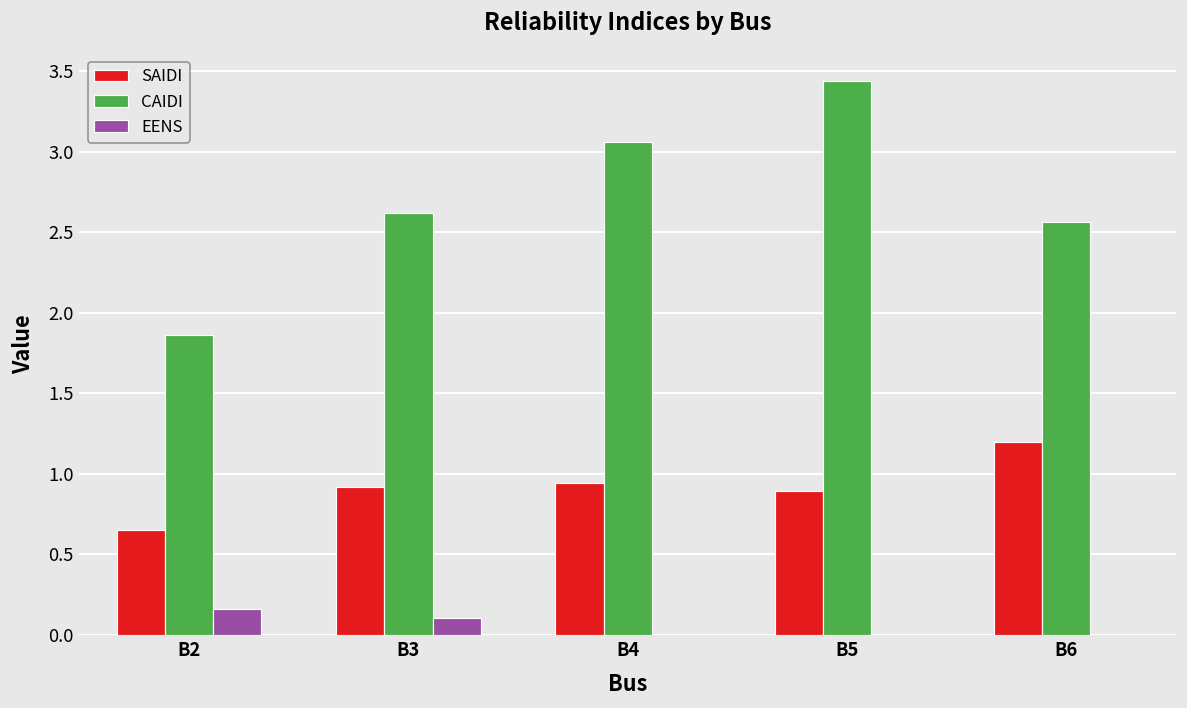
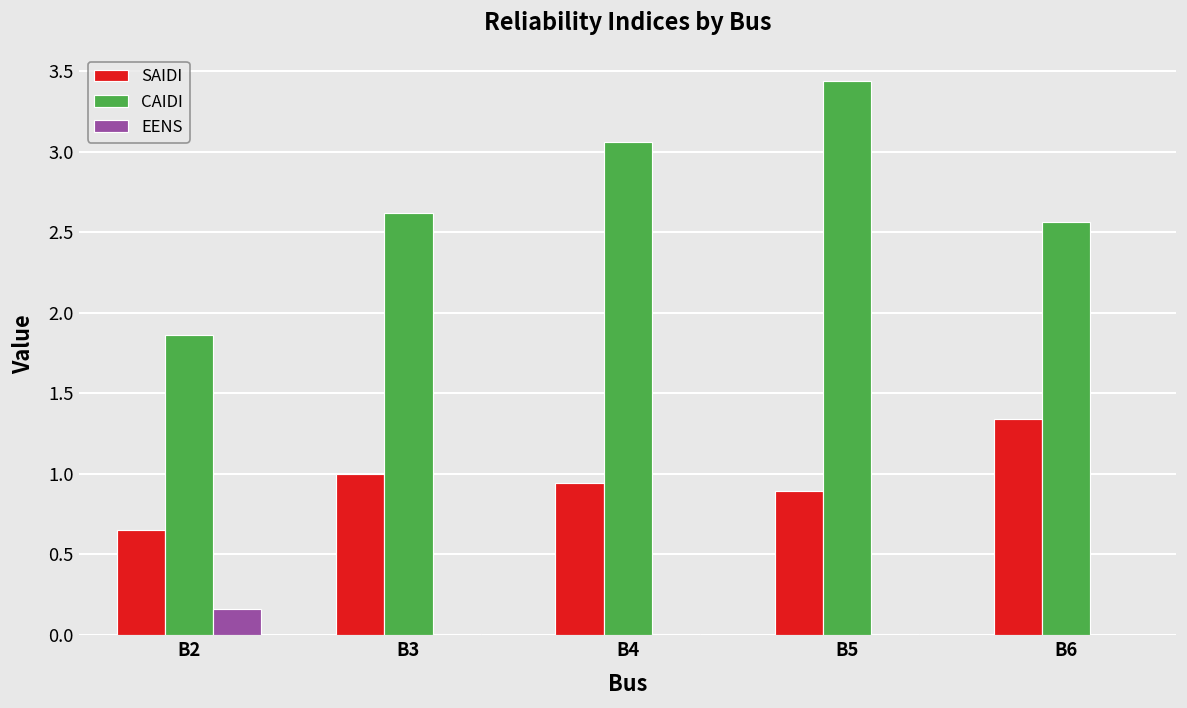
SAIDI, B3: 0.92 -> 1.00
EENS, B3: 0.10 -> 0.00
SAIDI, B6: 1.20 -> 1.34
